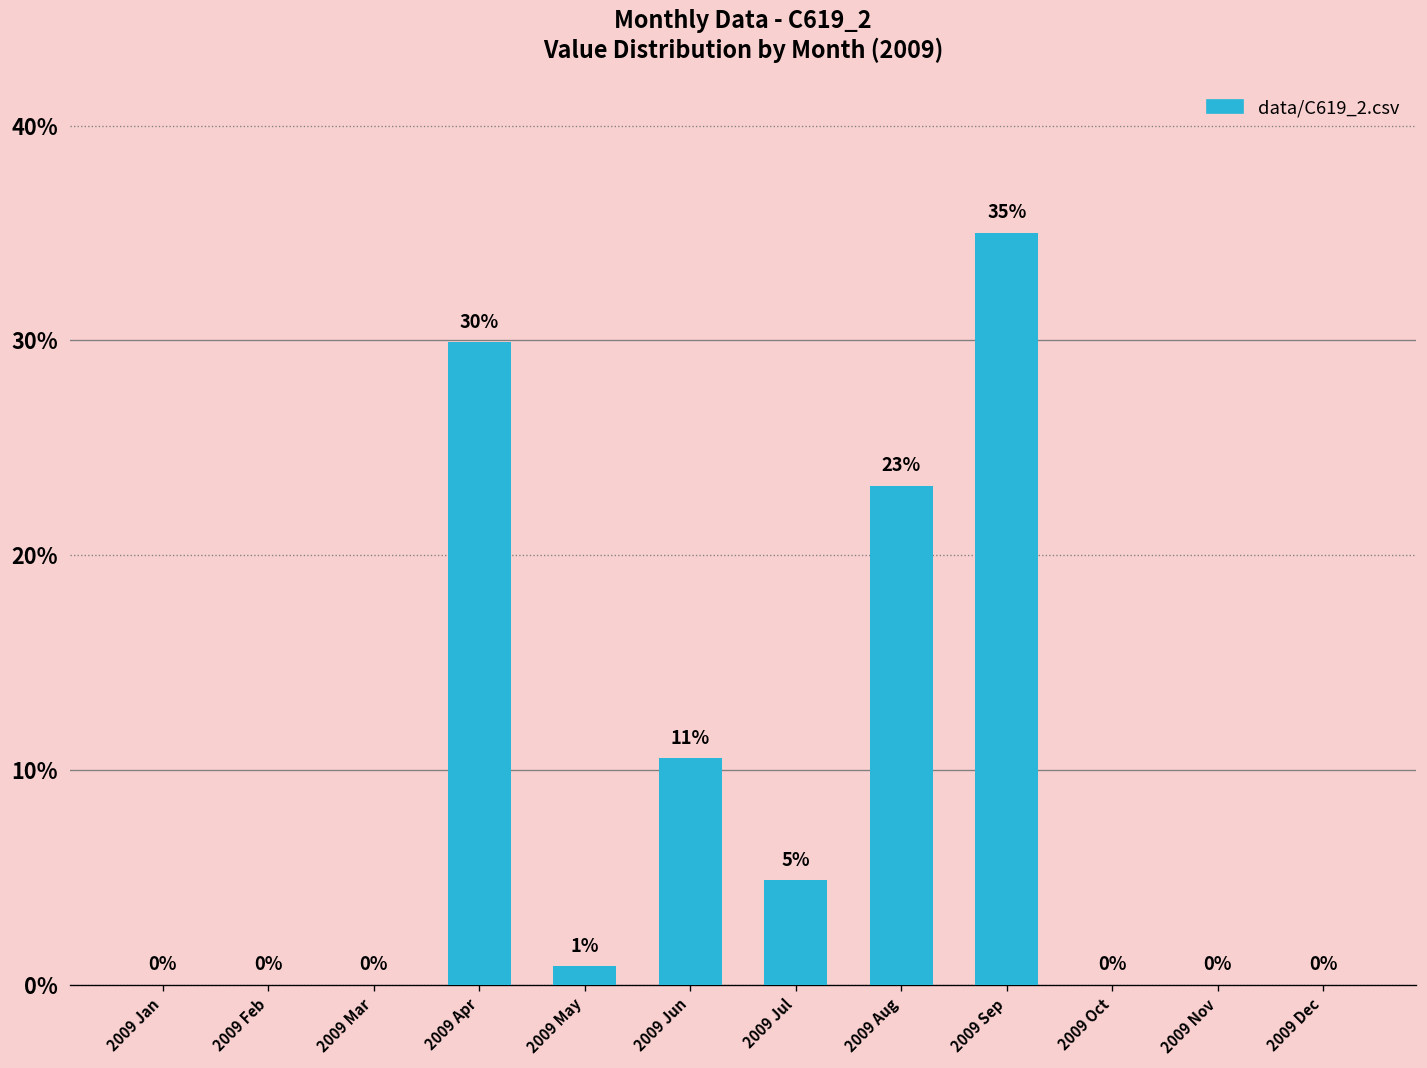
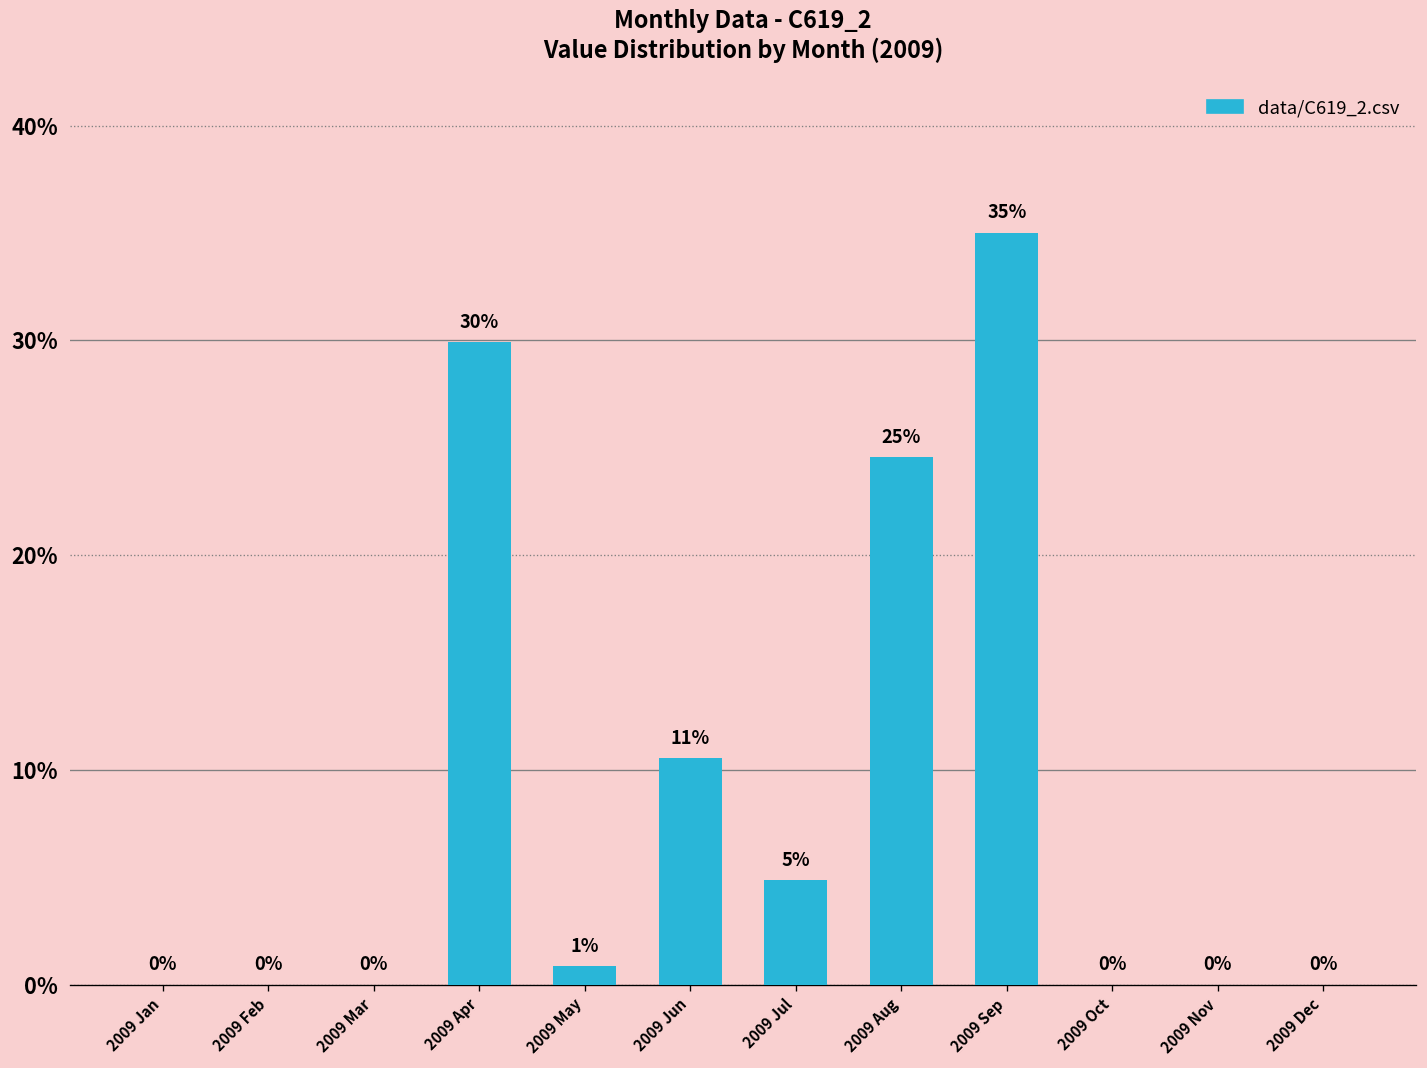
2009 Aug: 23% -> 25%
